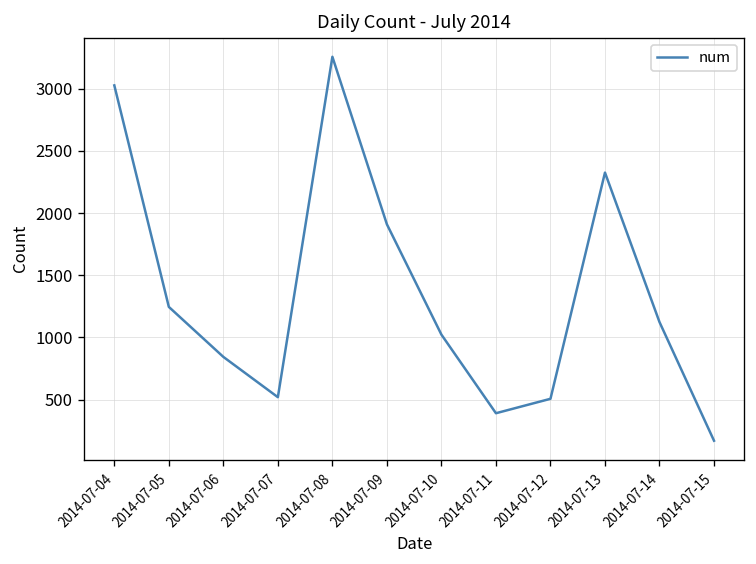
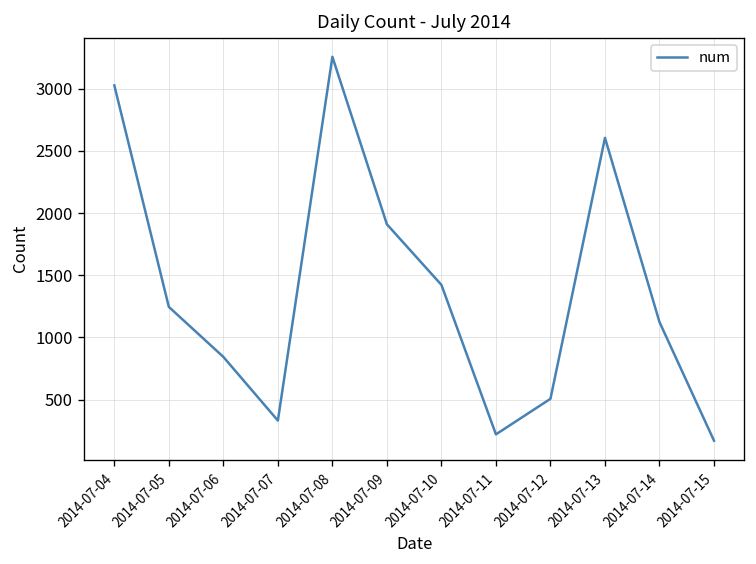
2014-07-07: 520 -> 330
2014-07-10: 1020 -> 1420
2014-07-11: 390 -> 220
2014-07-13: 2330 -> 2610
